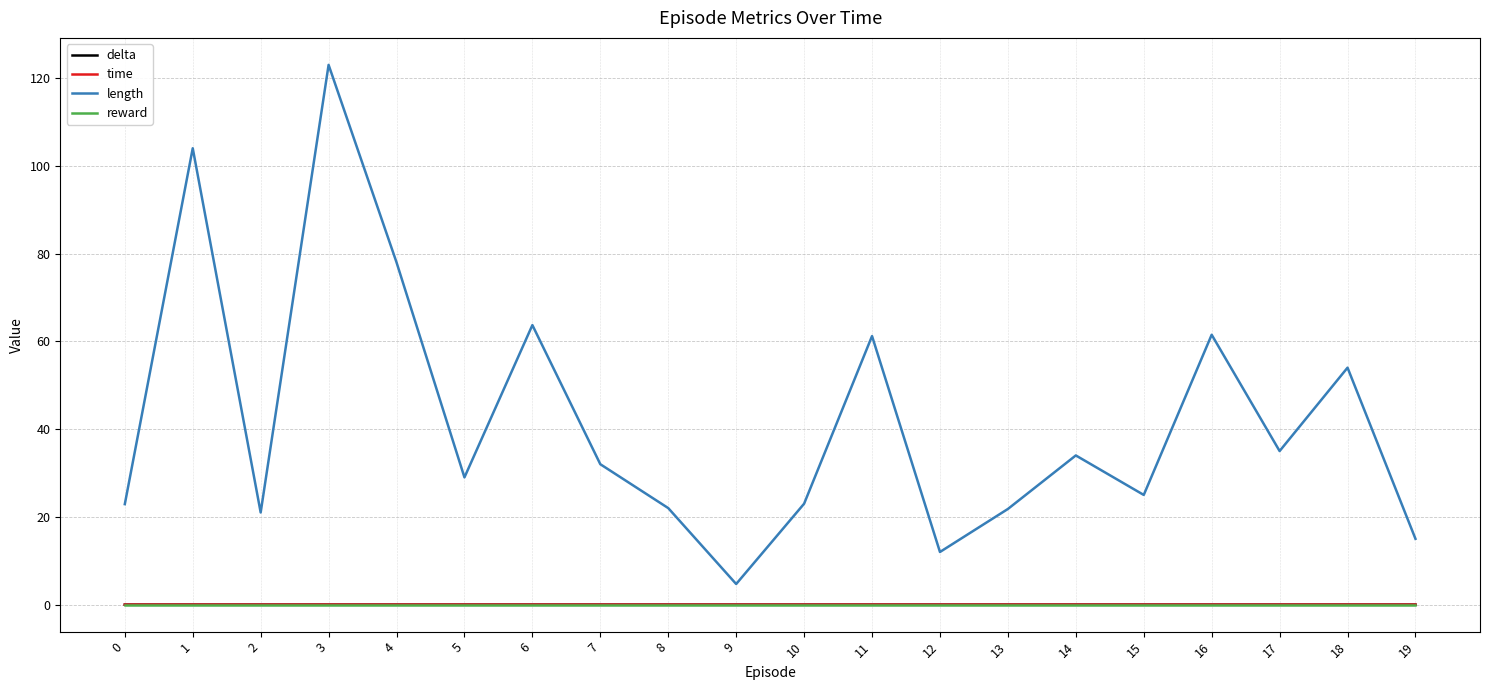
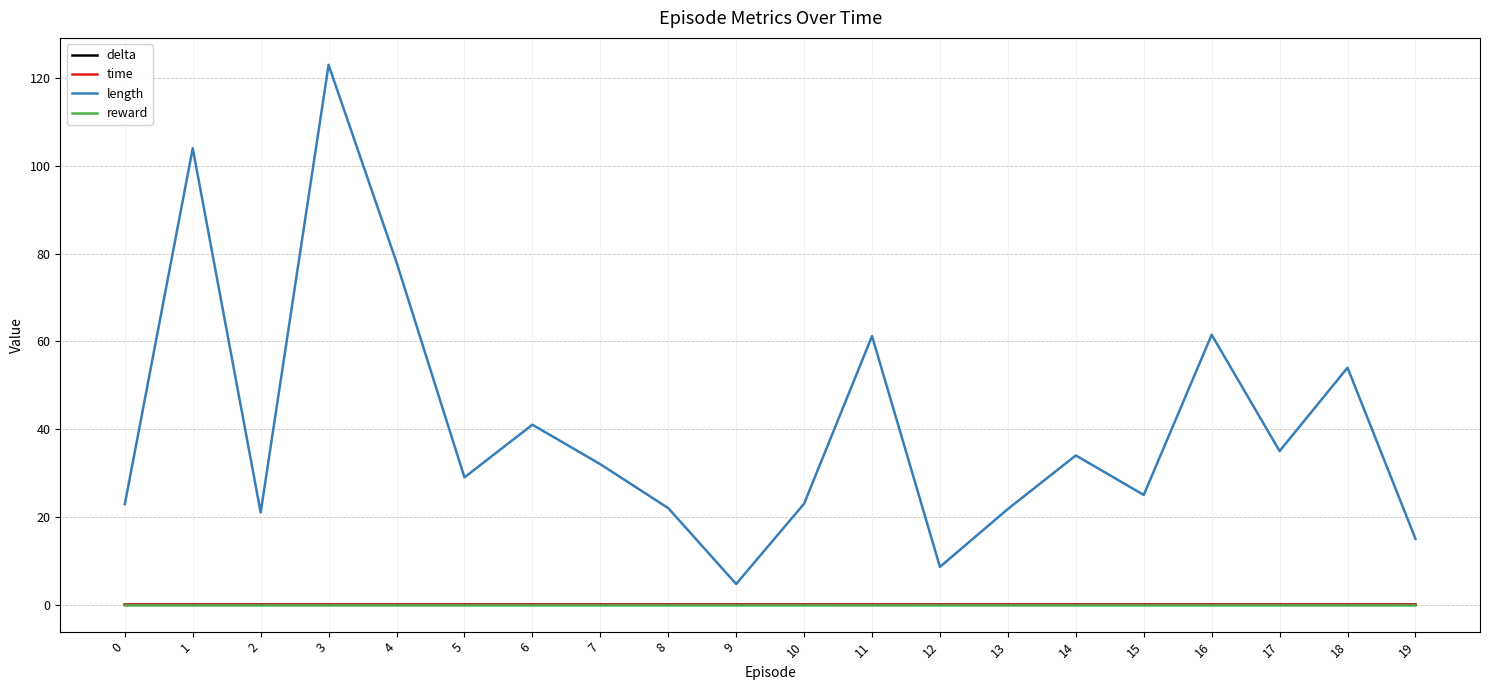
length, 6: 64 -> 41
length, 12: 12 -> 9
